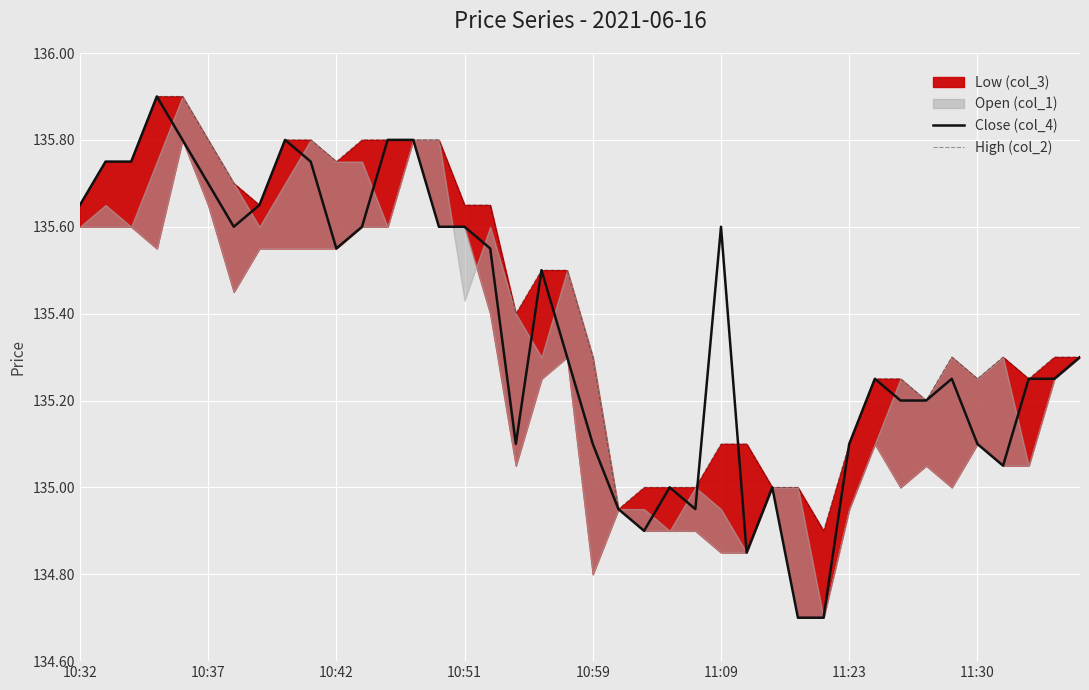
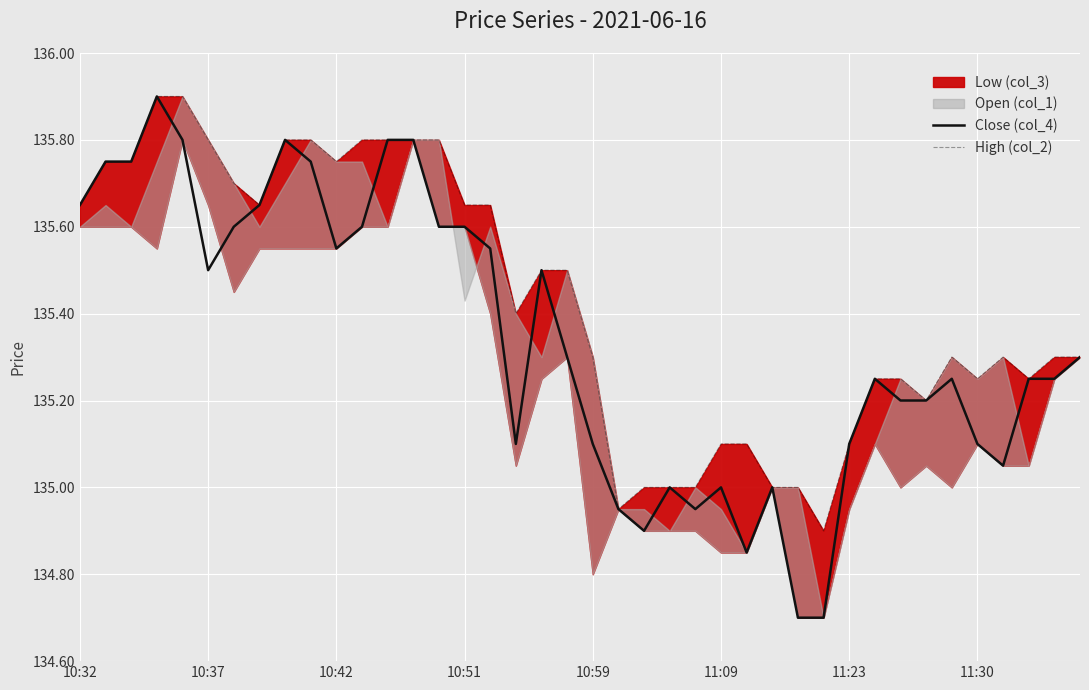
Close (col_4), 10:37: 135.7 -> 135.5
Close (col_4), 11:09: 135.6 -> 135.0
